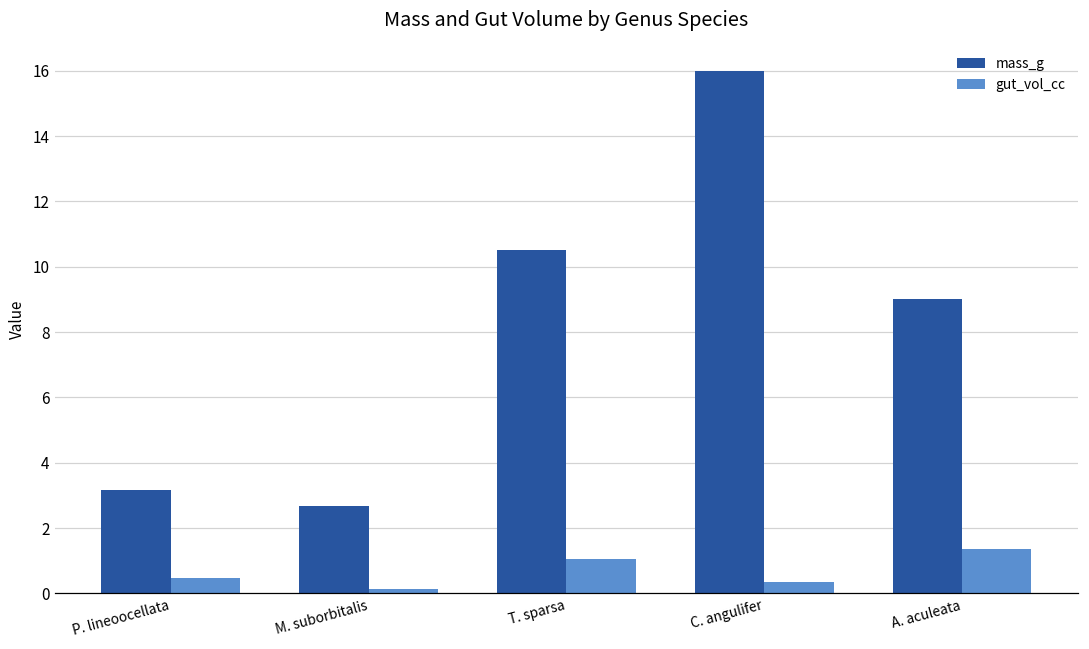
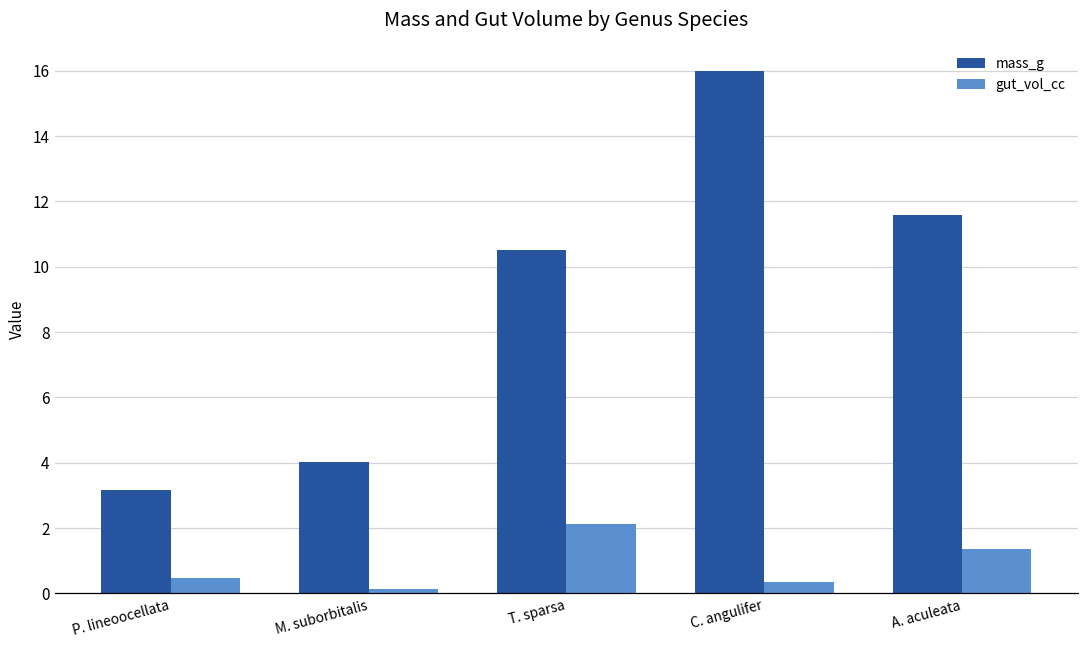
mass_g, M. suborbitalis: 2.7 -> 4.0
gut_vol_cc, T. sparsa: 1.0 -> 2.1
mass_g, A. aculeata: 9.0 -> 11.6
